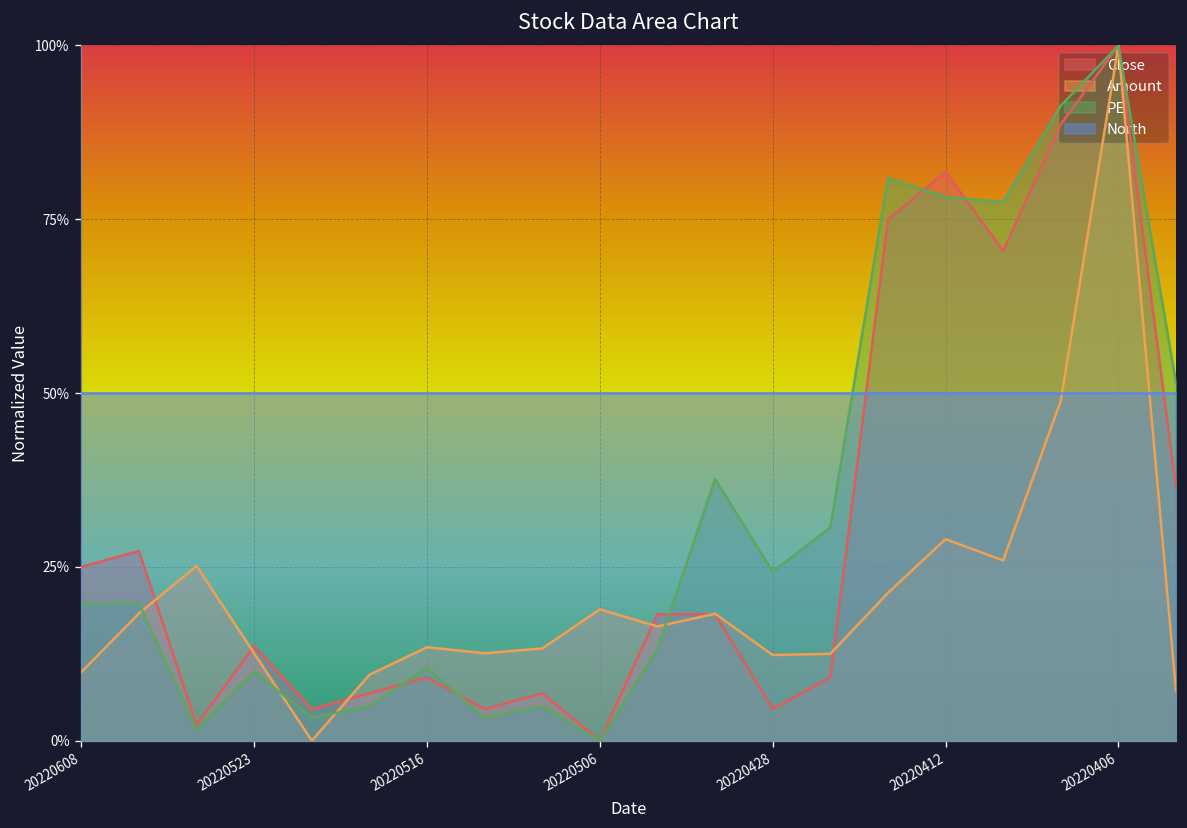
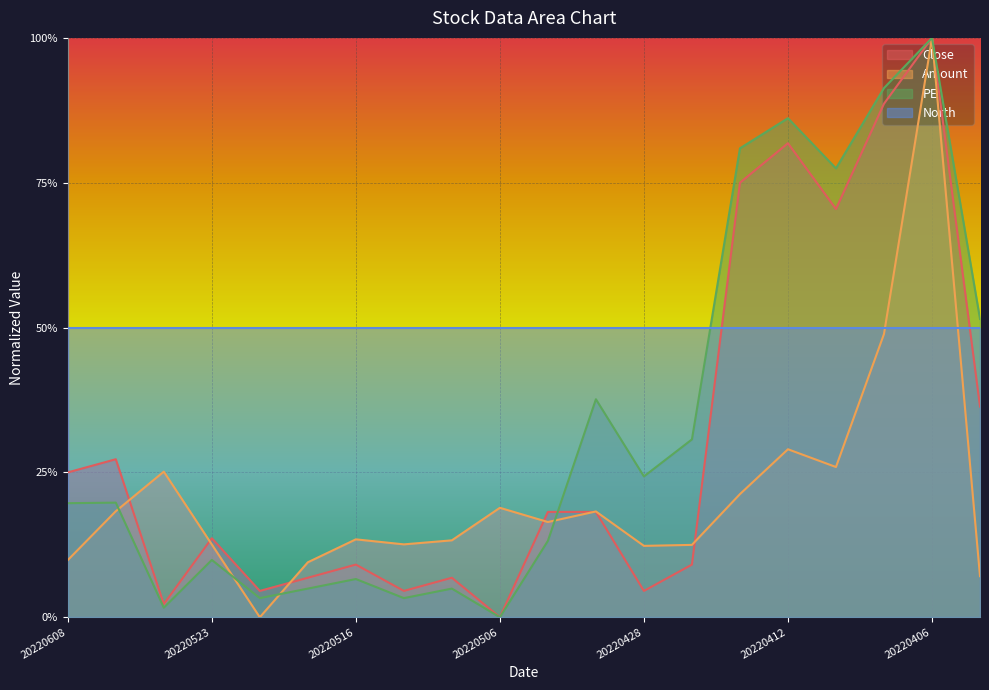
PE, 20220516: 10% -> 7%
PE, 20220412: 78% -> 86%
